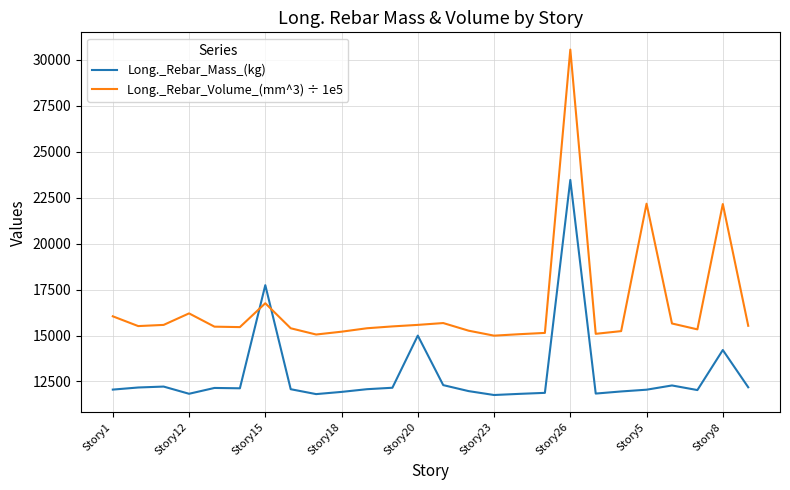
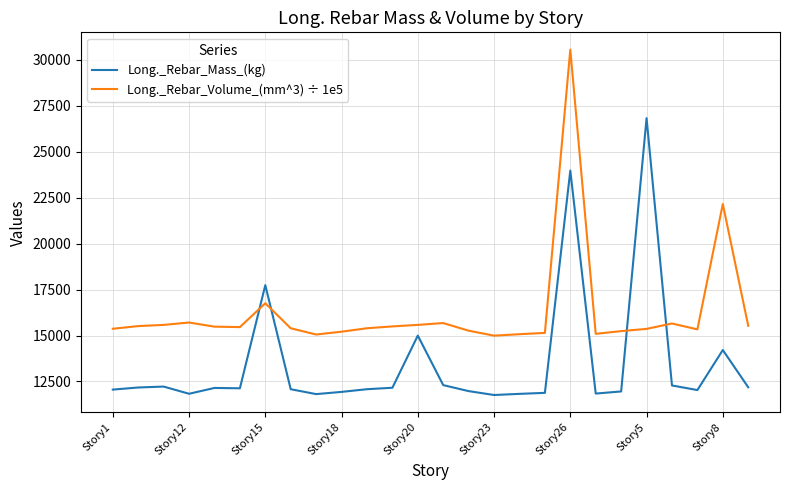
Long._Rebar_Volume_(mm^3) ÷ 1e5, Story1: 16000 -> 15400
Long._Rebar_Volume_(mm^3) ÷ 1e5, Story12: 16200 -> 15700
Long._Rebar_Mass_(kg), Story26: 23500 -> 24000
Long._Rebar_Mass_(kg), Story5: 12100 -> 26800
Long._Rebar_Volume_(mm^3) ÷ 1e5, Story5: 22200 -> 15400
